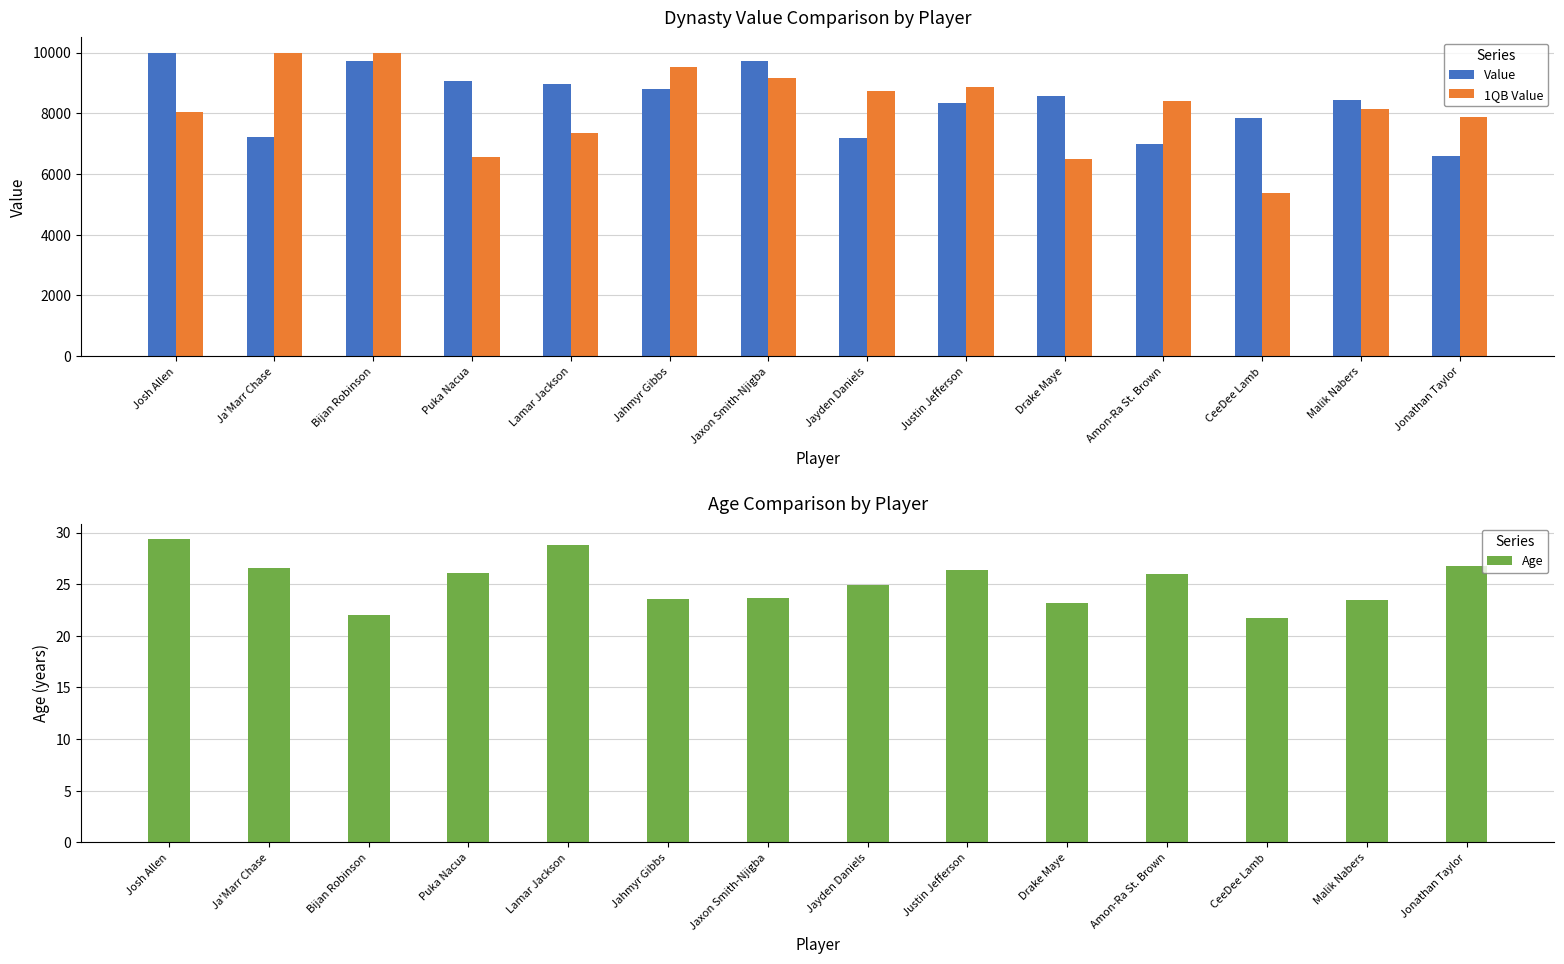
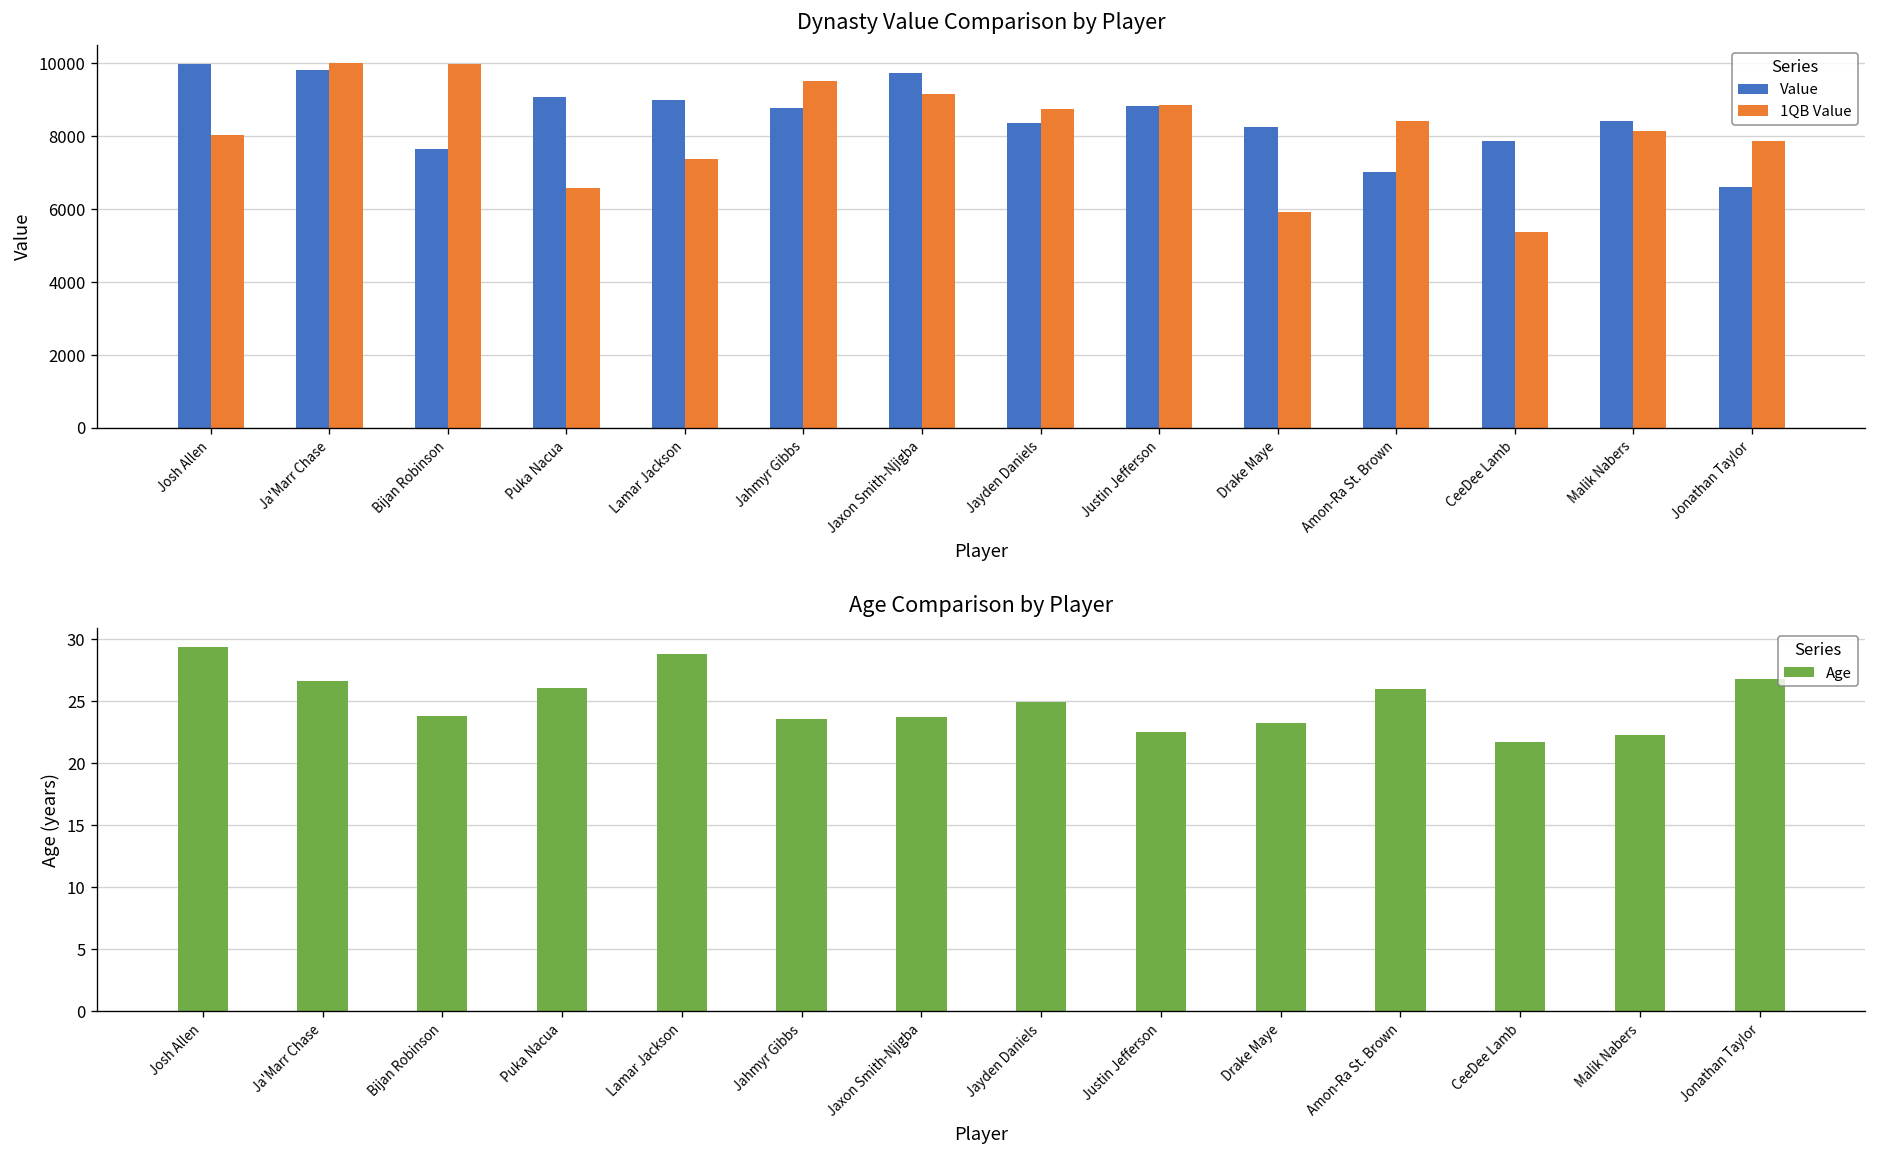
Dynasty Value Comparison by Player, Value, Ja'Marr Chase: 7200 -> 9800
Dynasty Value Comparison by Player, Value, Bijan Robinson: 9700 -> 7700
Dynasty Value Comparison by Player, Value, Jayden Daniels: 7200 -> 8400
Dynasty Value Comparison by Player, Value, Justin Jefferson: 8300 -> 8800
Dynasty Value Comparison by Player, Value, Drake Maye: 8600 -> 8200
Dynasty Value Comparison by Player, 1QB Value, Drake Maye: 6500 -> 5900
Age Comparison by Player, Bijan Robinson: 22.0 -> 23.8
Age Comparison by Player, Justin Jefferson: 26.4 -> 22.5
Age Comparison by Player, Malik Nabers: 23.5 -> 22.3
